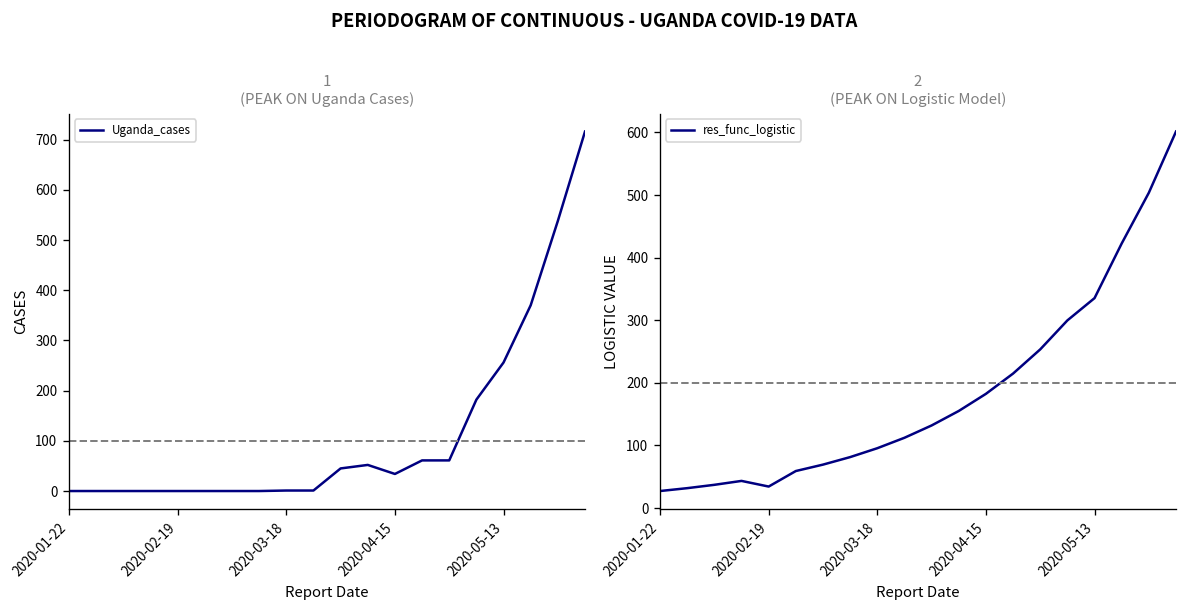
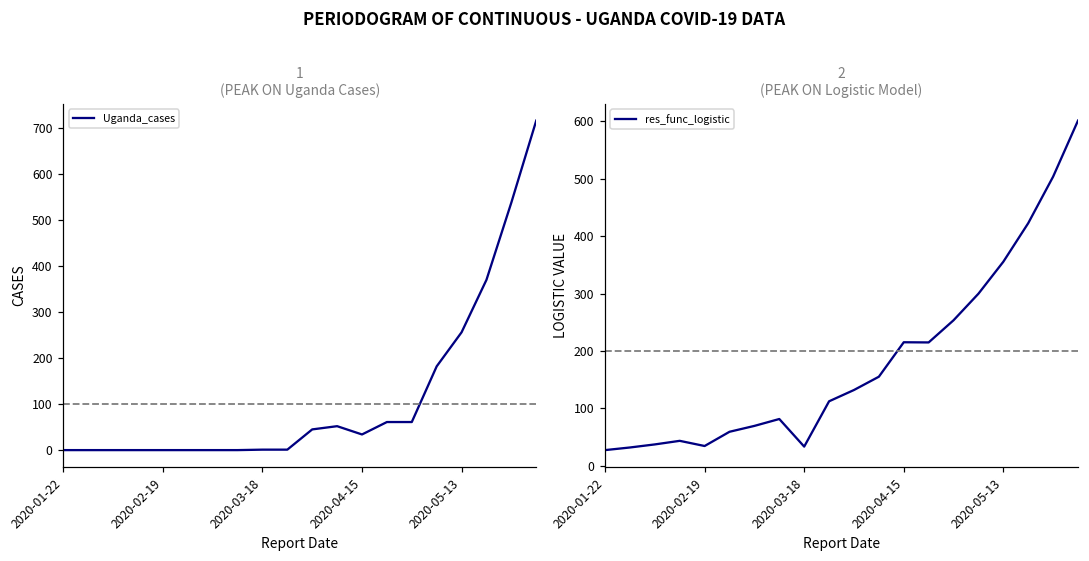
2 (PEAK ON Logistic Model), 2020-03-18: 100 -> 30
2 (PEAK ON Logistic Model), 2020-04-15: 180 -> 220
2 (PEAK ON Logistic Model), 2020-05-13: 340 -> 360
